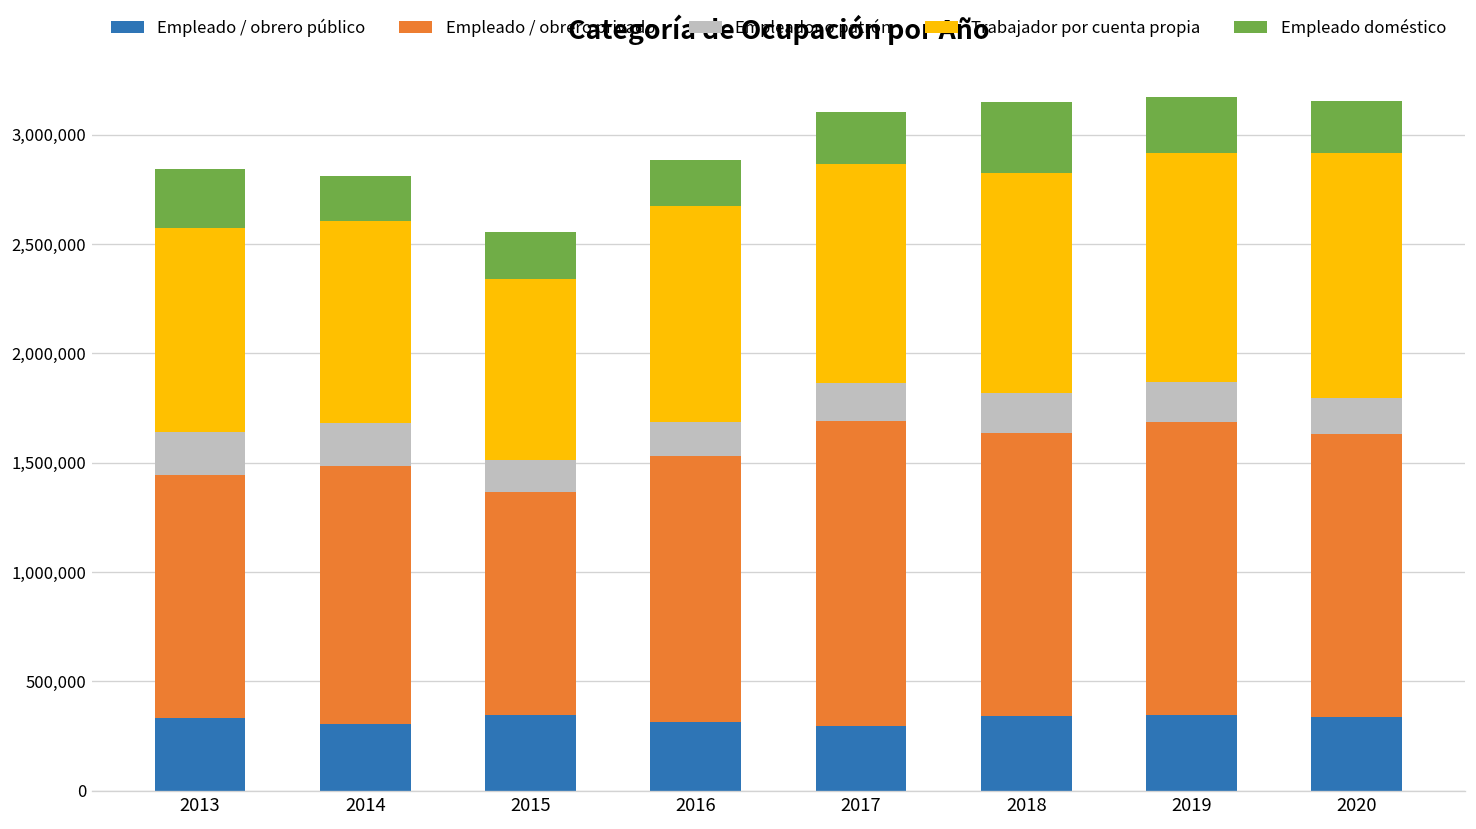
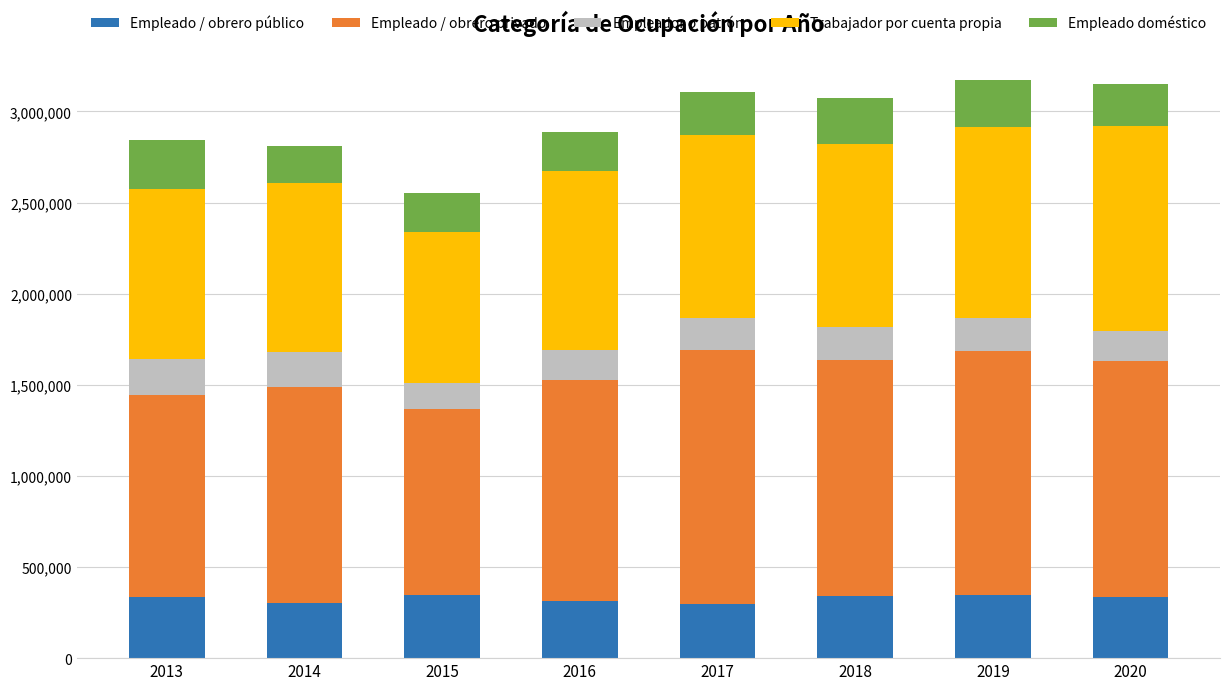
Empleado doméstico, 2018: 330,000 -> 250,000
